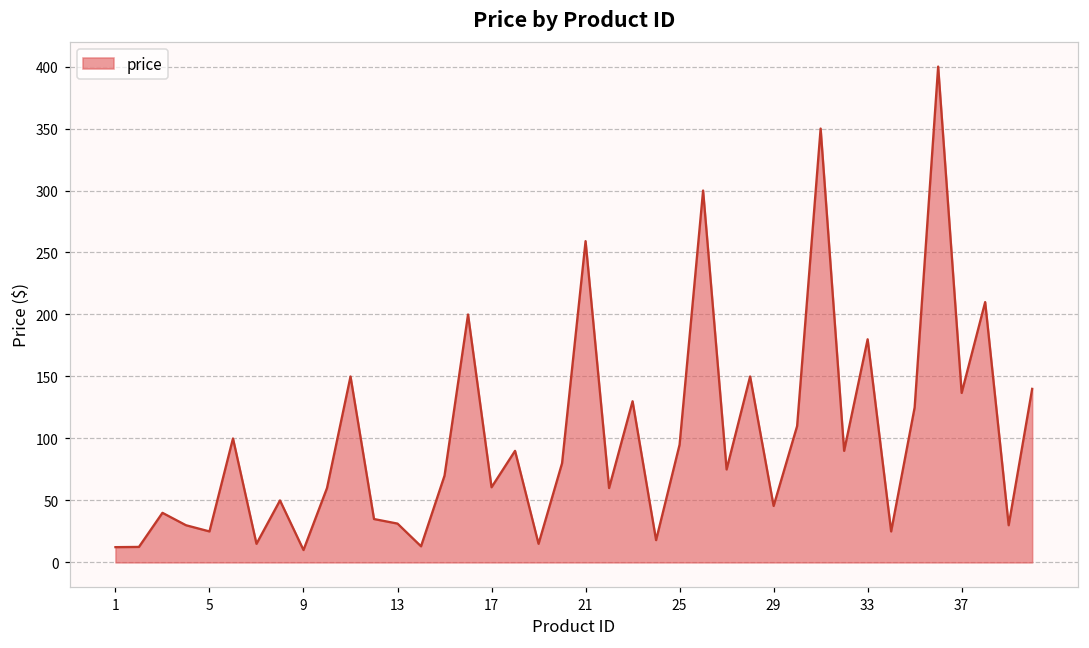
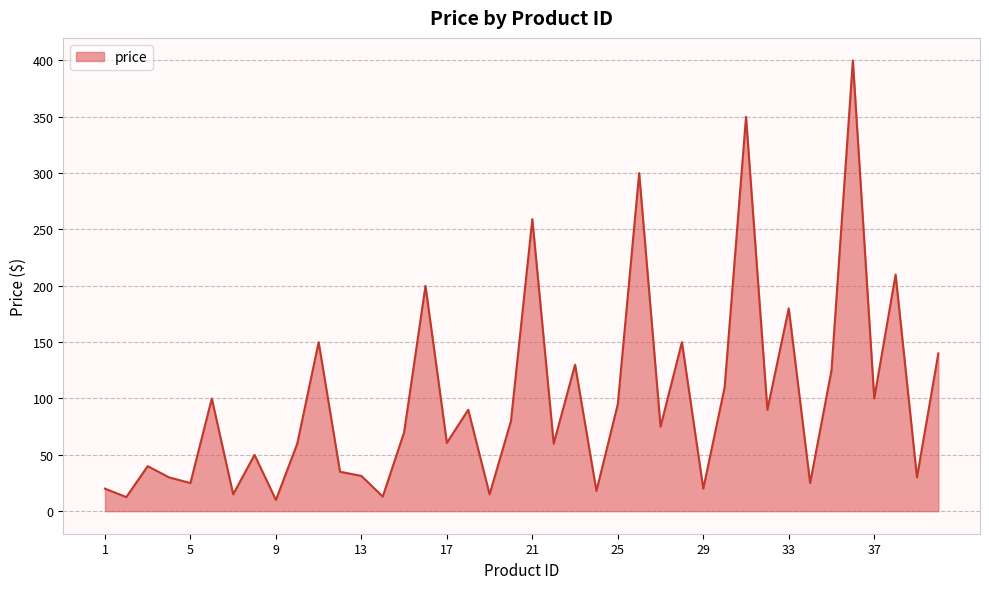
1: 12 -> 20
29: 46 -> 20
37: 137 -> 100
